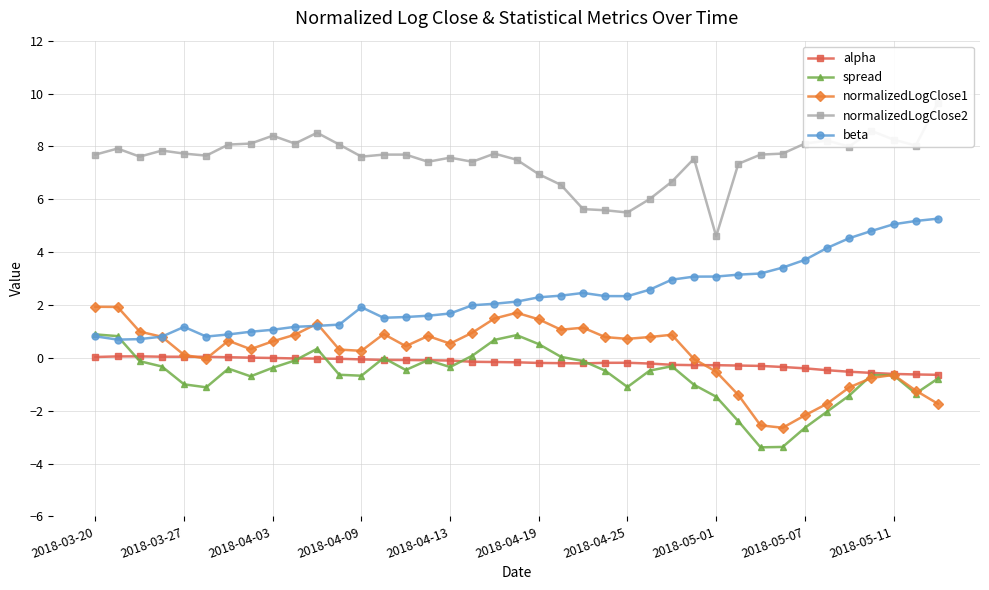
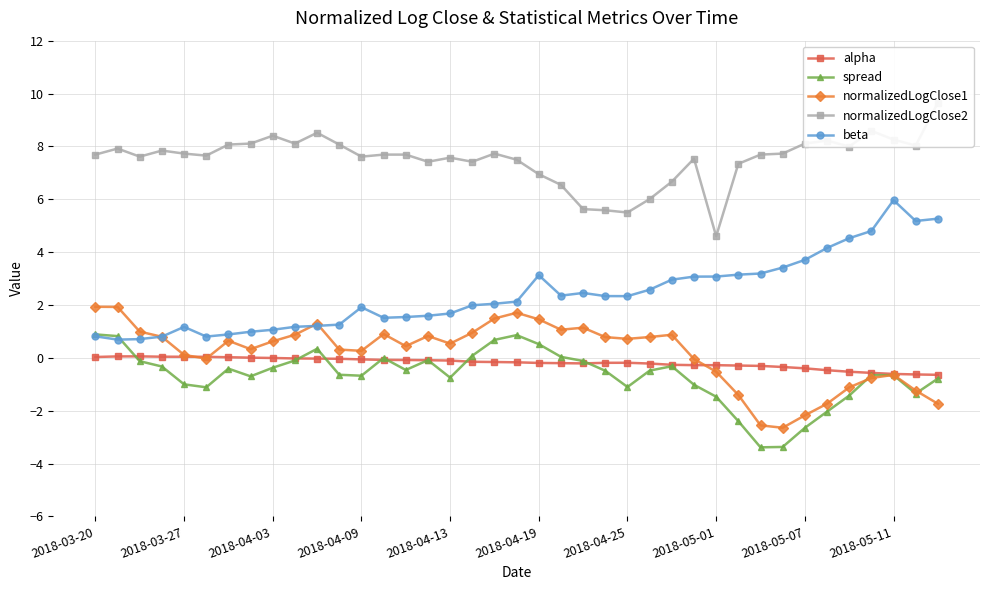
spread, 2018-04-13: -0.4 -> -0.8
beta, 2018-04-19: 2.3 -> 3.1
beta, 2018-05-11: 5.1 -> 6.0
